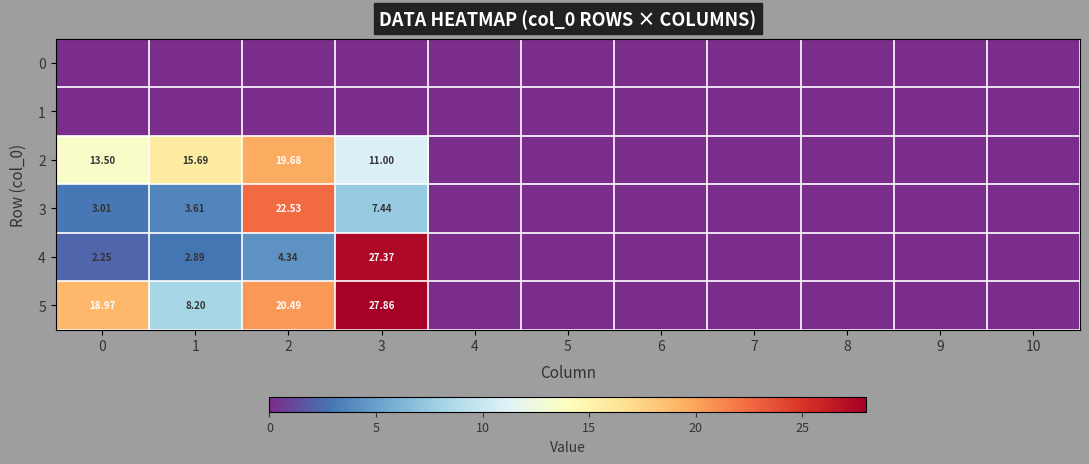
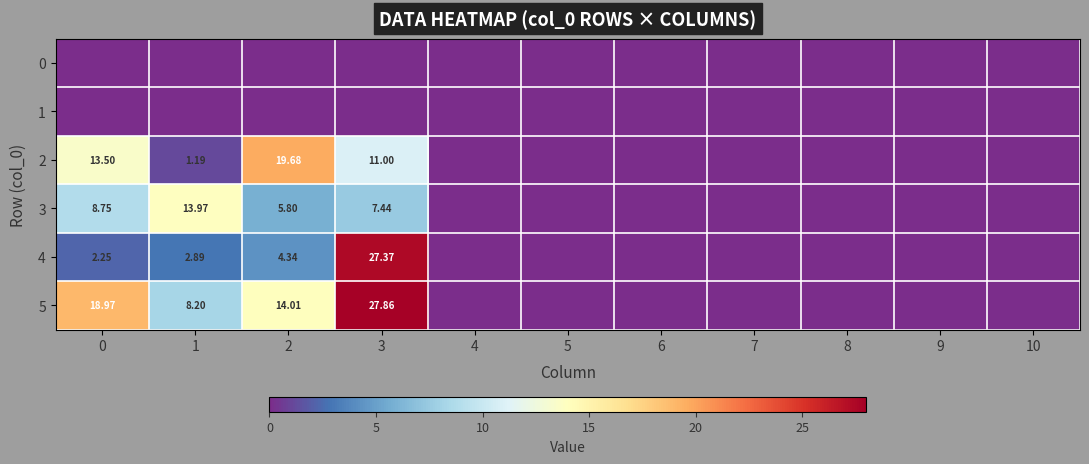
2, 1: 15.69 -> 1.19
3, 0: 3.01 -> 8.75
3, 1: 3.61 -> 13.97
3, 2: 22.53 -> 5.80
5, 2: 20.49 -> 14.01
